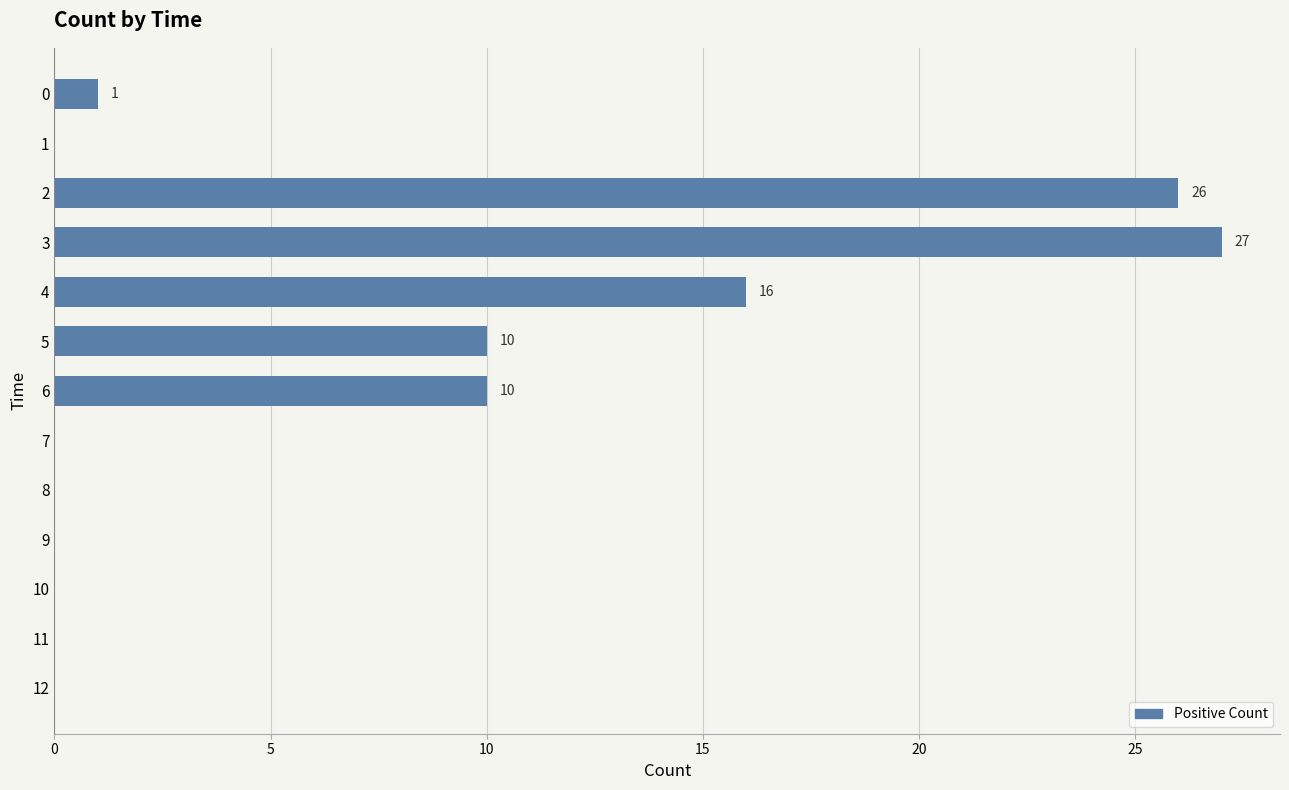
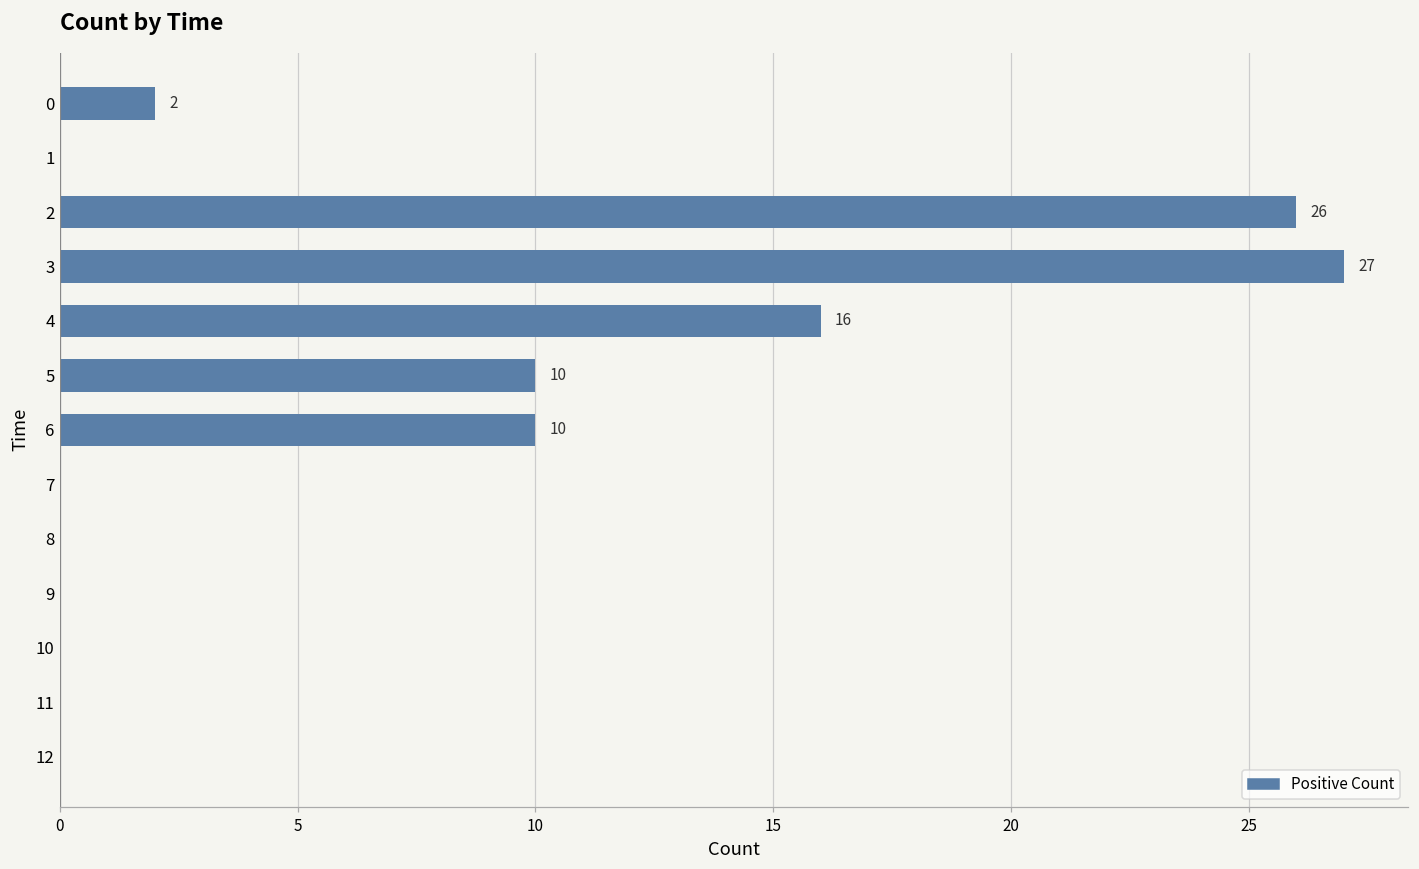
0: 1 -> 2
